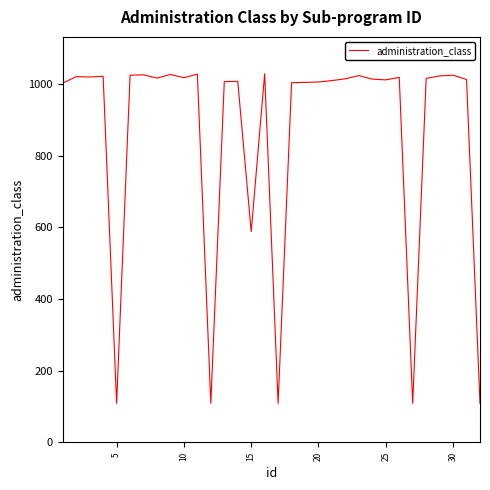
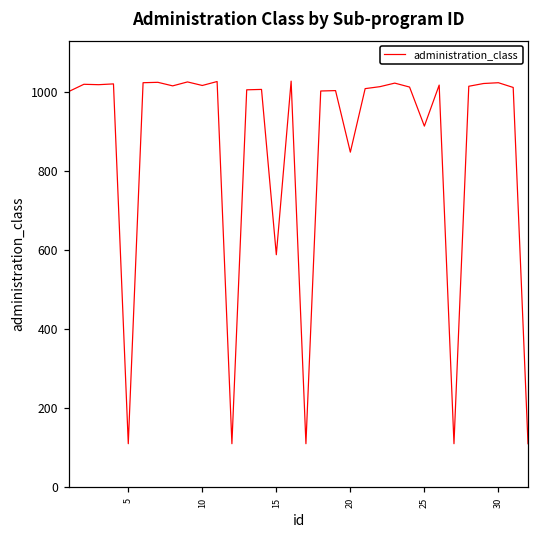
20: 1010 -> 850
25: 1010 -> 910
